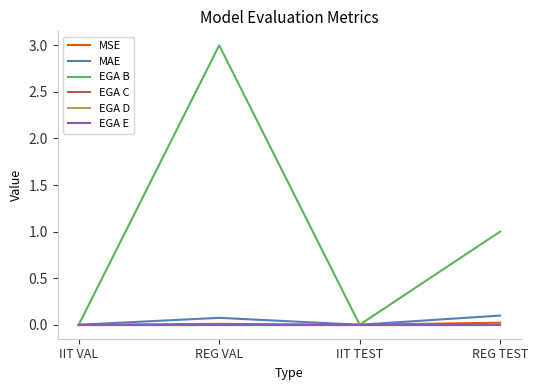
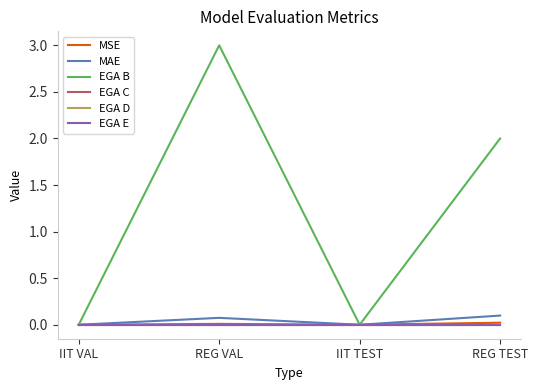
EGA B, REG TEST: 1 -> 2
